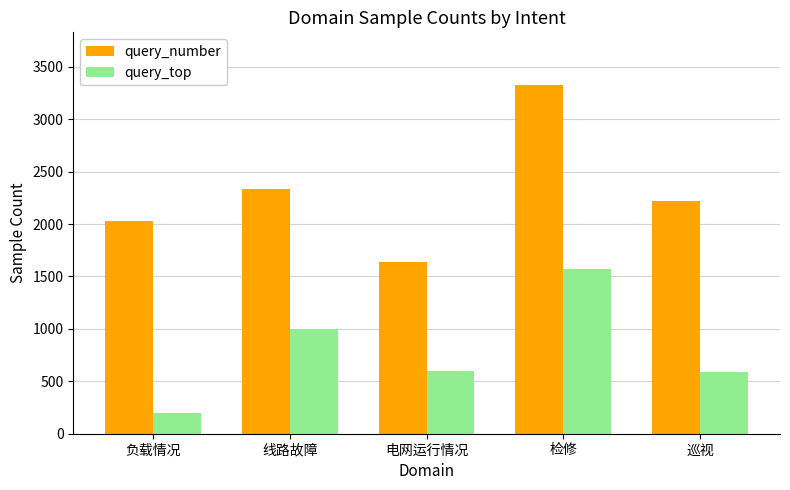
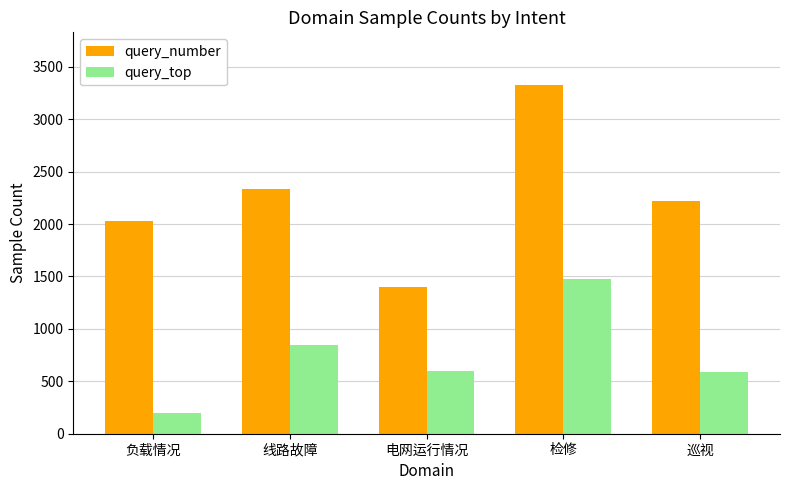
query_top, 线路故障: 1000 -> 850
query_number, 电网运行情况: 1640 -> 1400
query_top, 检修: 1570 -> 1480
